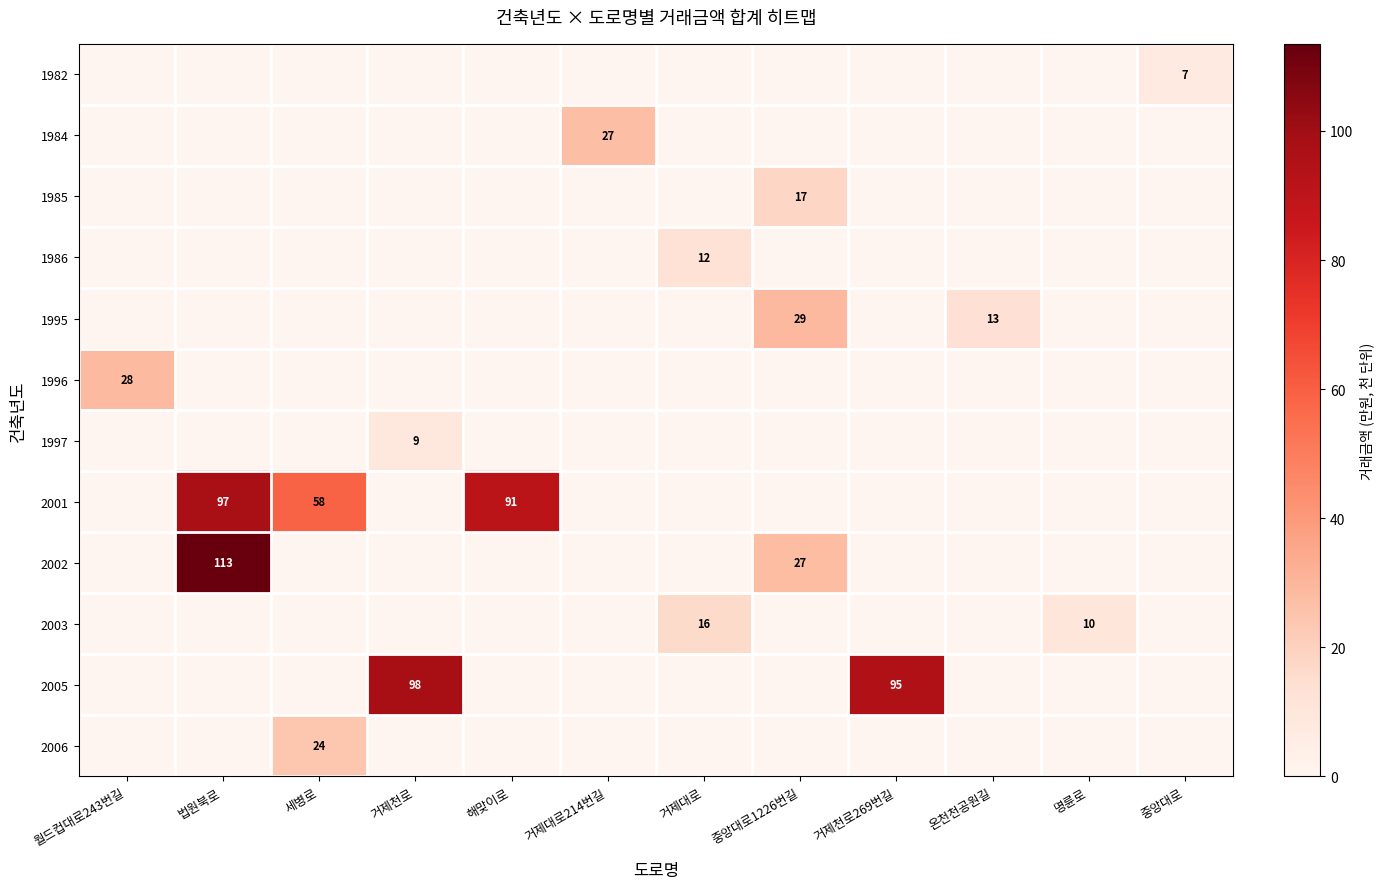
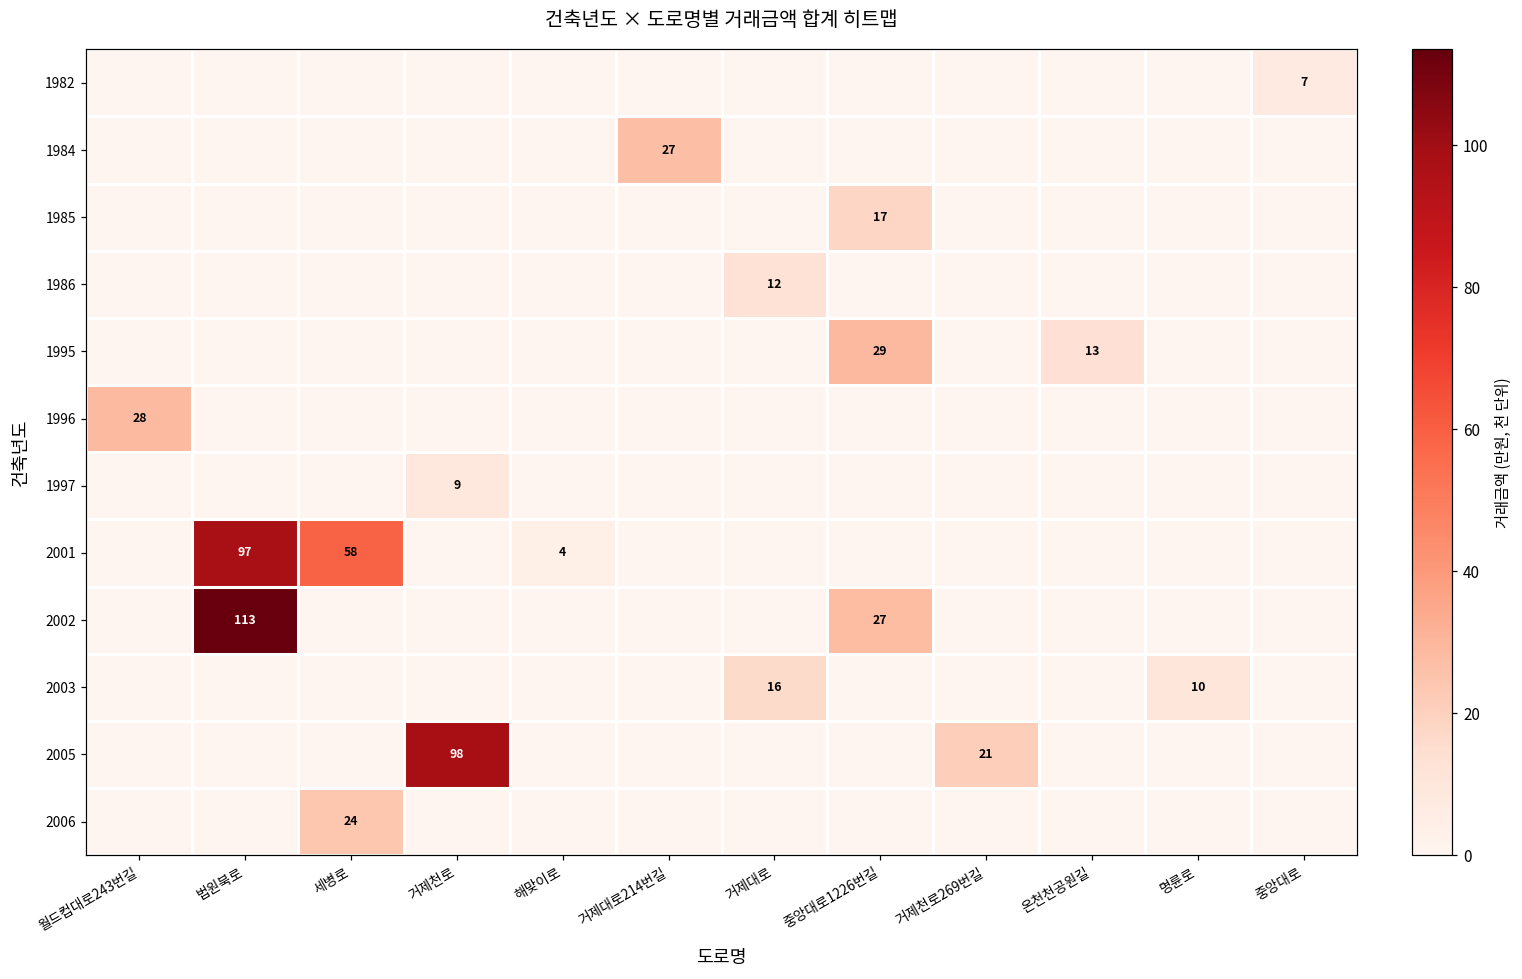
2001, 해맞이로: 91 -> 4
2005, 거제천로269번길: 95 -> 21
